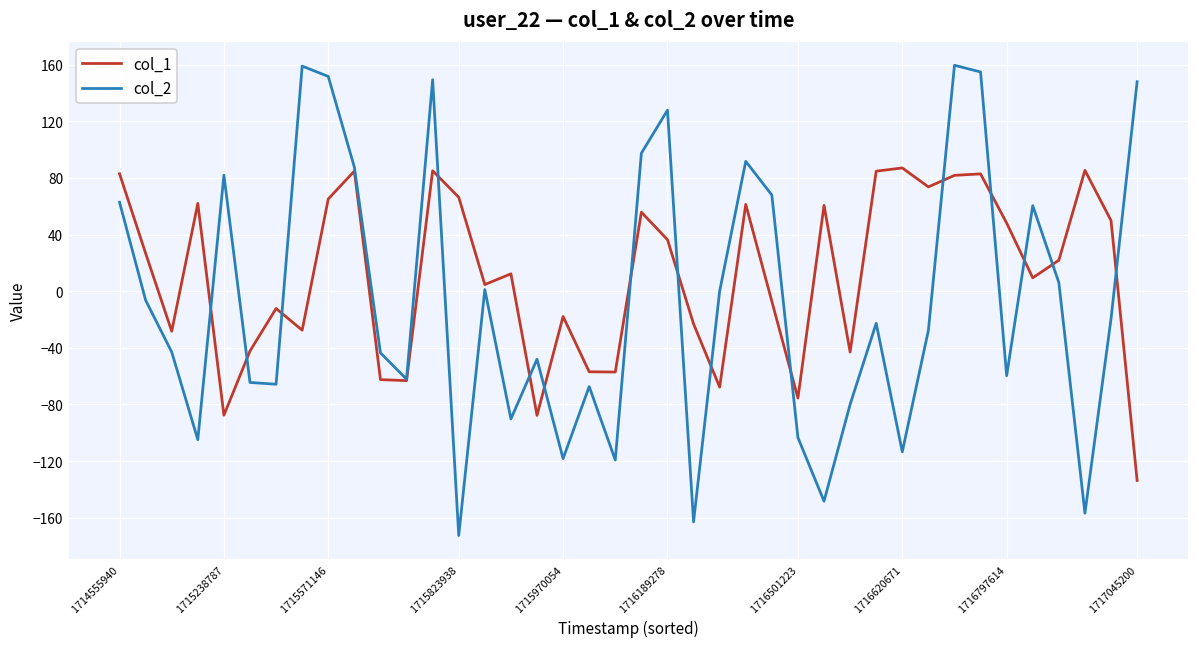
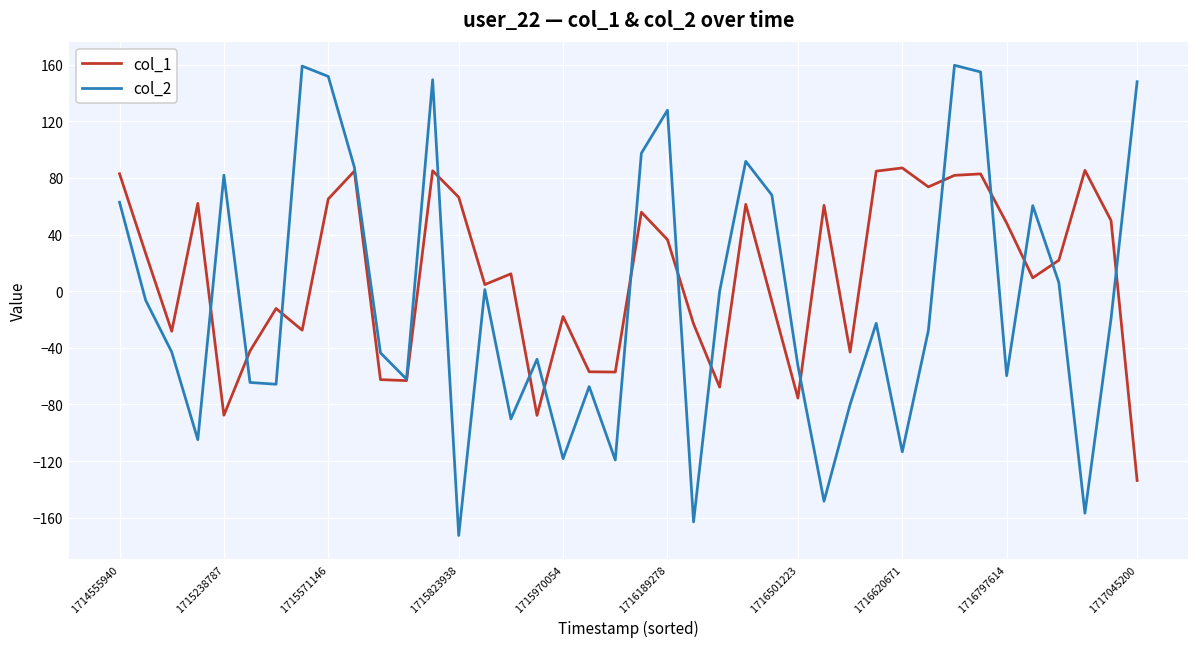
col_2, 1716501223: -103 -> -53
